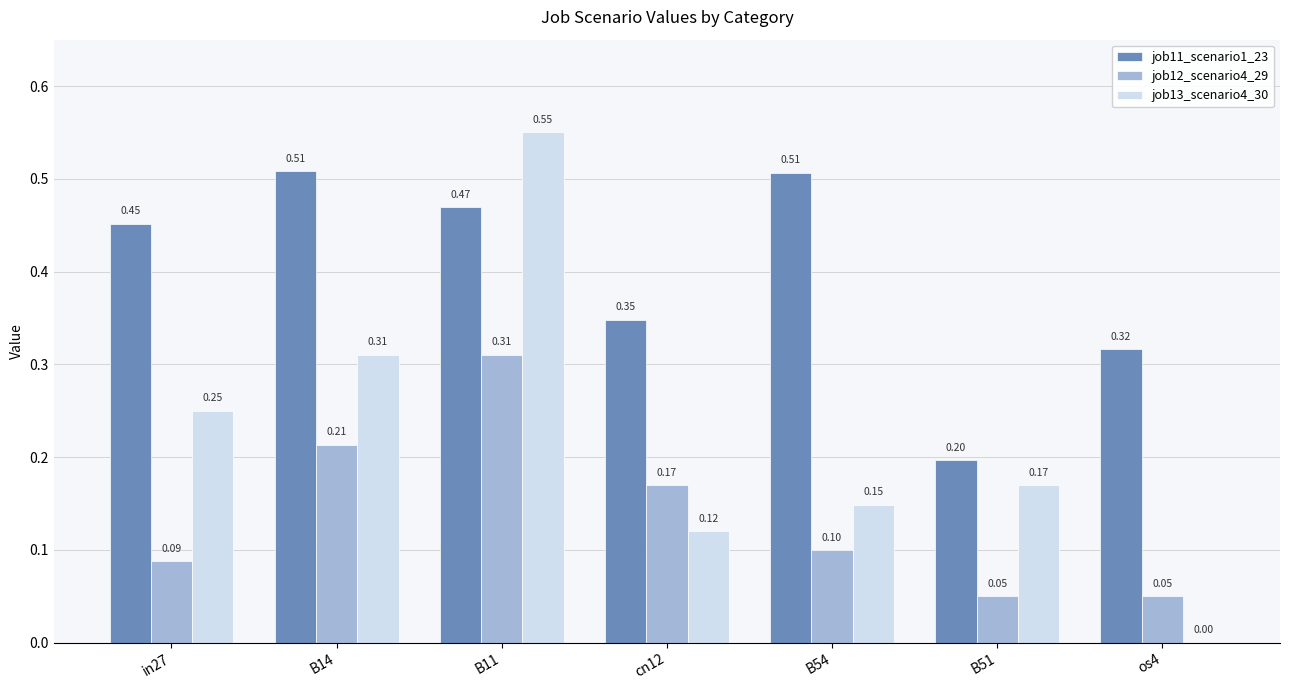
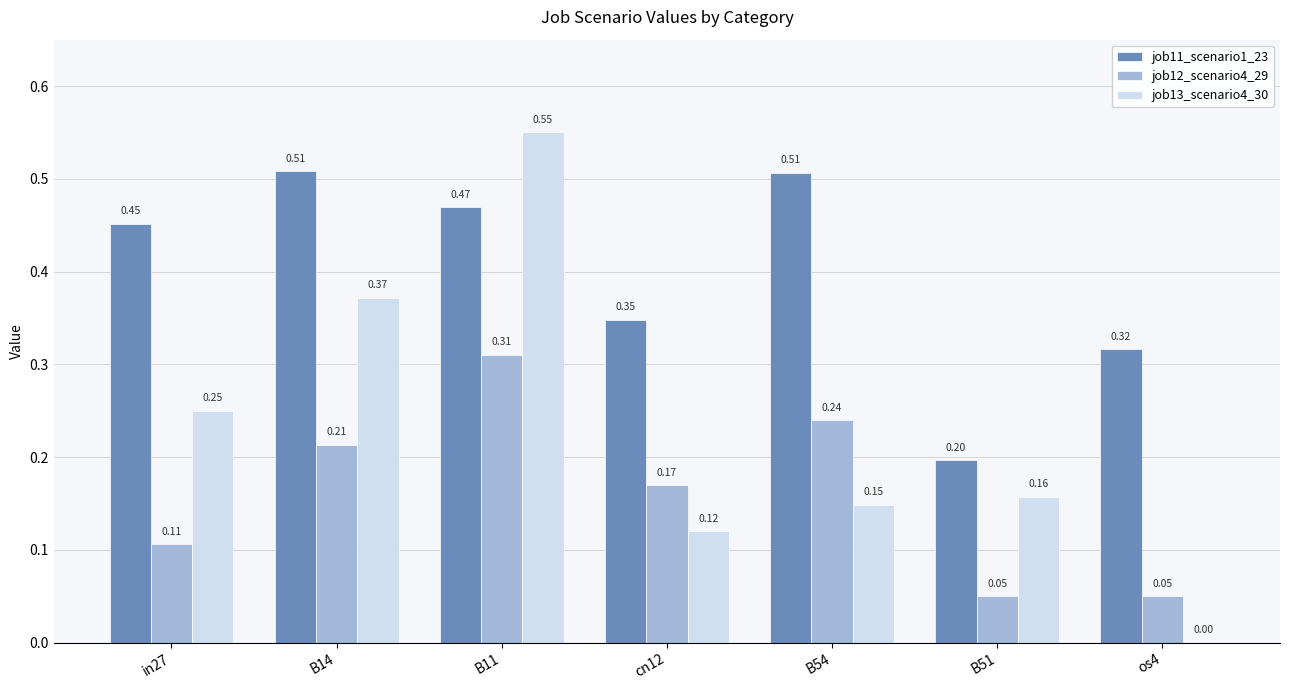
job12_scenario4_29, in27: 0.09 -> 0.11
job13_scenario4_30, B14: 0.31 -> 0.37
job12_scenario4_29, B54: 0.10 -> 0.24
job13_scenario4_30, B51: 0.17 -> 0.16
